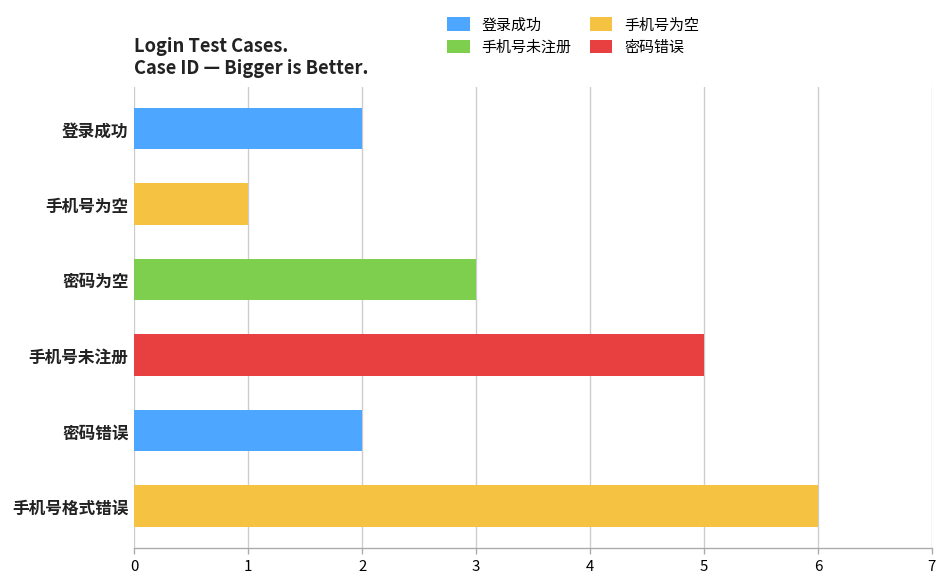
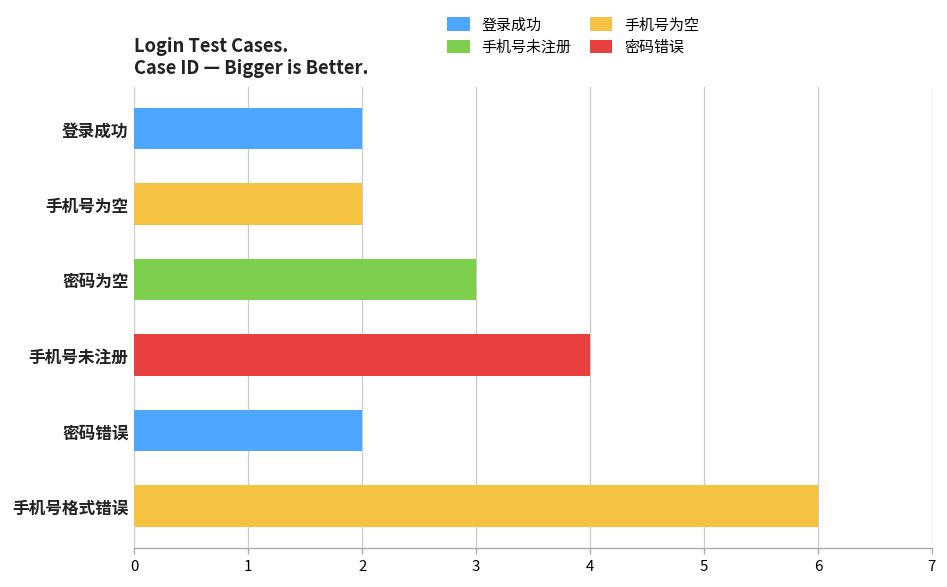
手机号为空: 1 -> 2
手机号未注册: 5 -> 4
